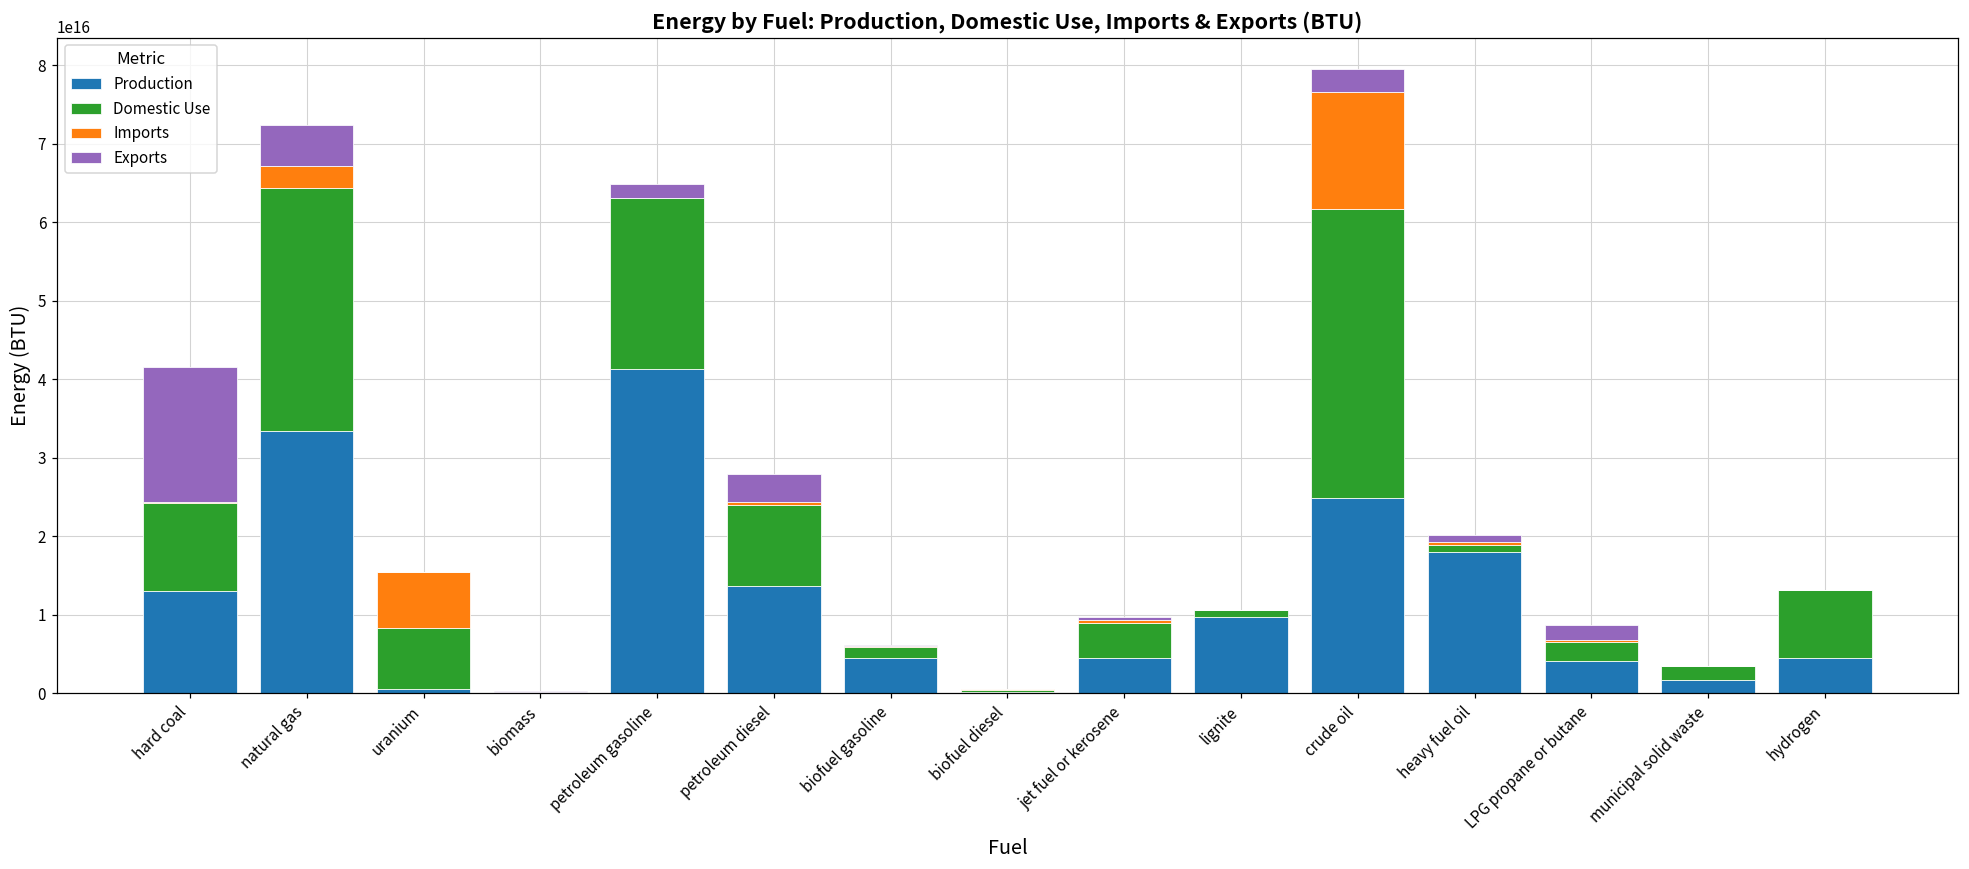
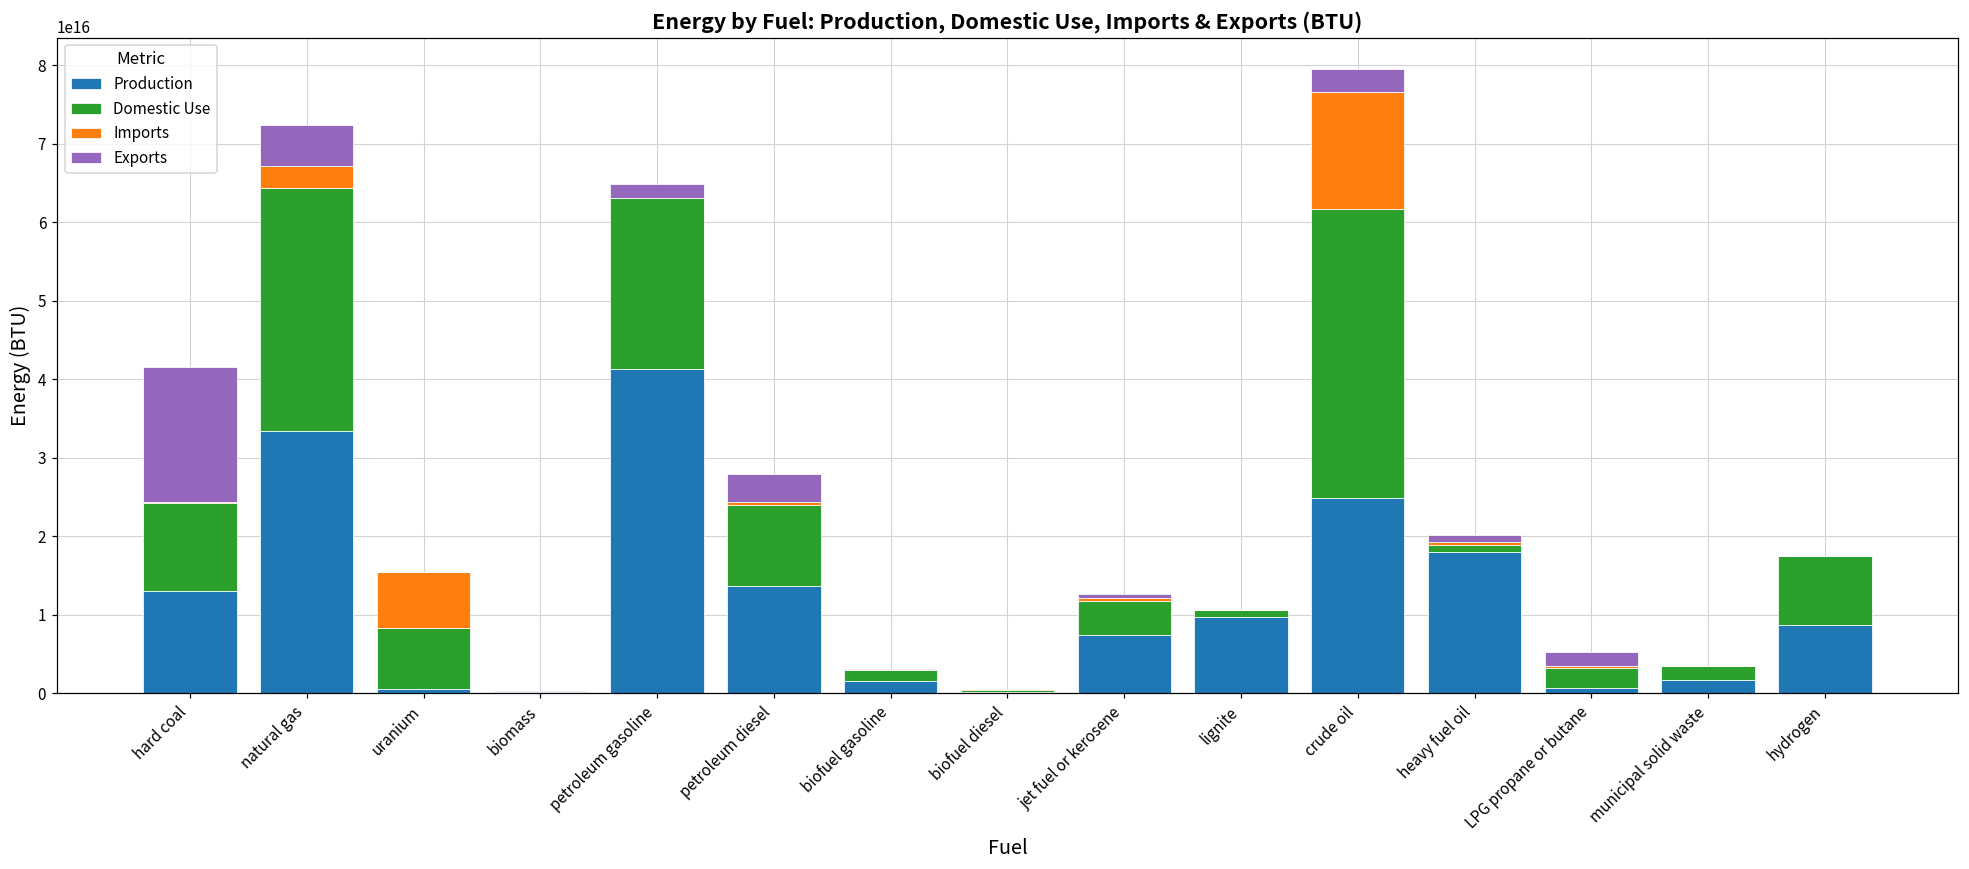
Production, biofuel gasoline: 5000000000000000 -> 2000000000000000
Production, jet fuel or kerosene: 5000000000000000 -> 7000000000000000
Production, LPG propane or butane: 4000000000000000 -> 1000000000000000
Production, hydrogen: 4000000000000000 -> 9000000000000000
